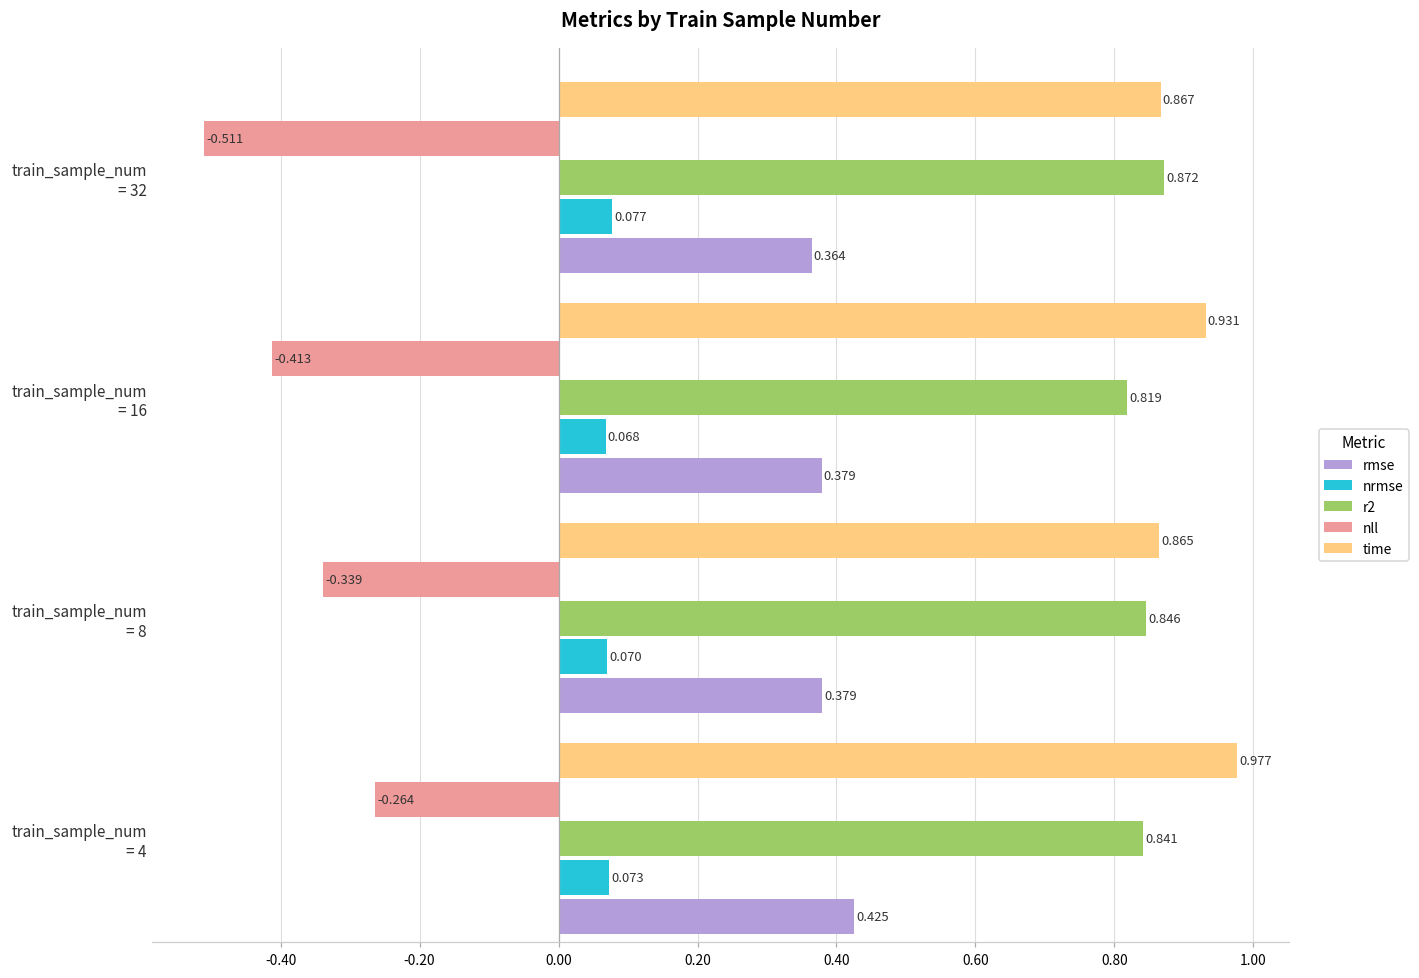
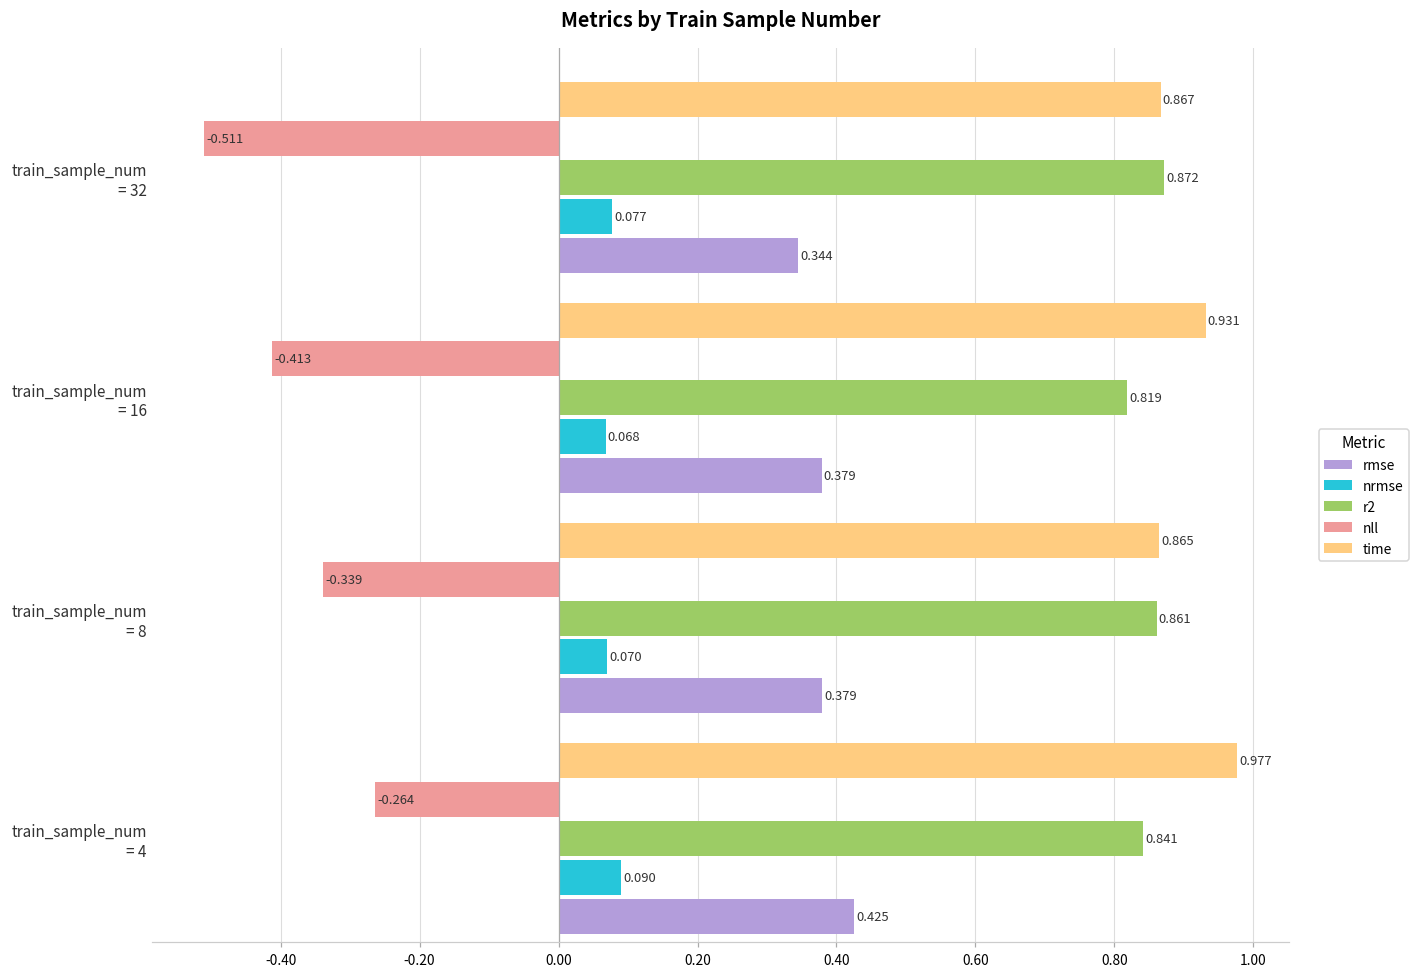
rmse, train_sample_num = 32: 0.364 -> 0.344
r2, train_sample_num = 8: 0.846 -> 0.861
nrmse, train_sample_num = 4: 0.073 -> 0.090
